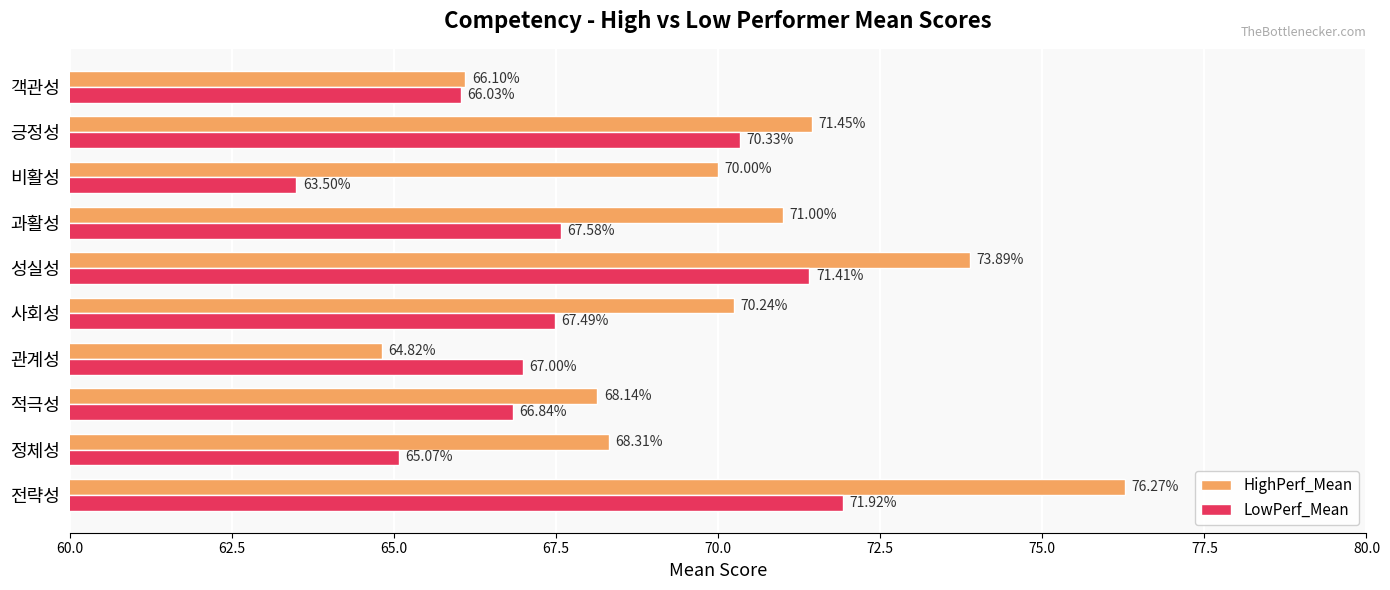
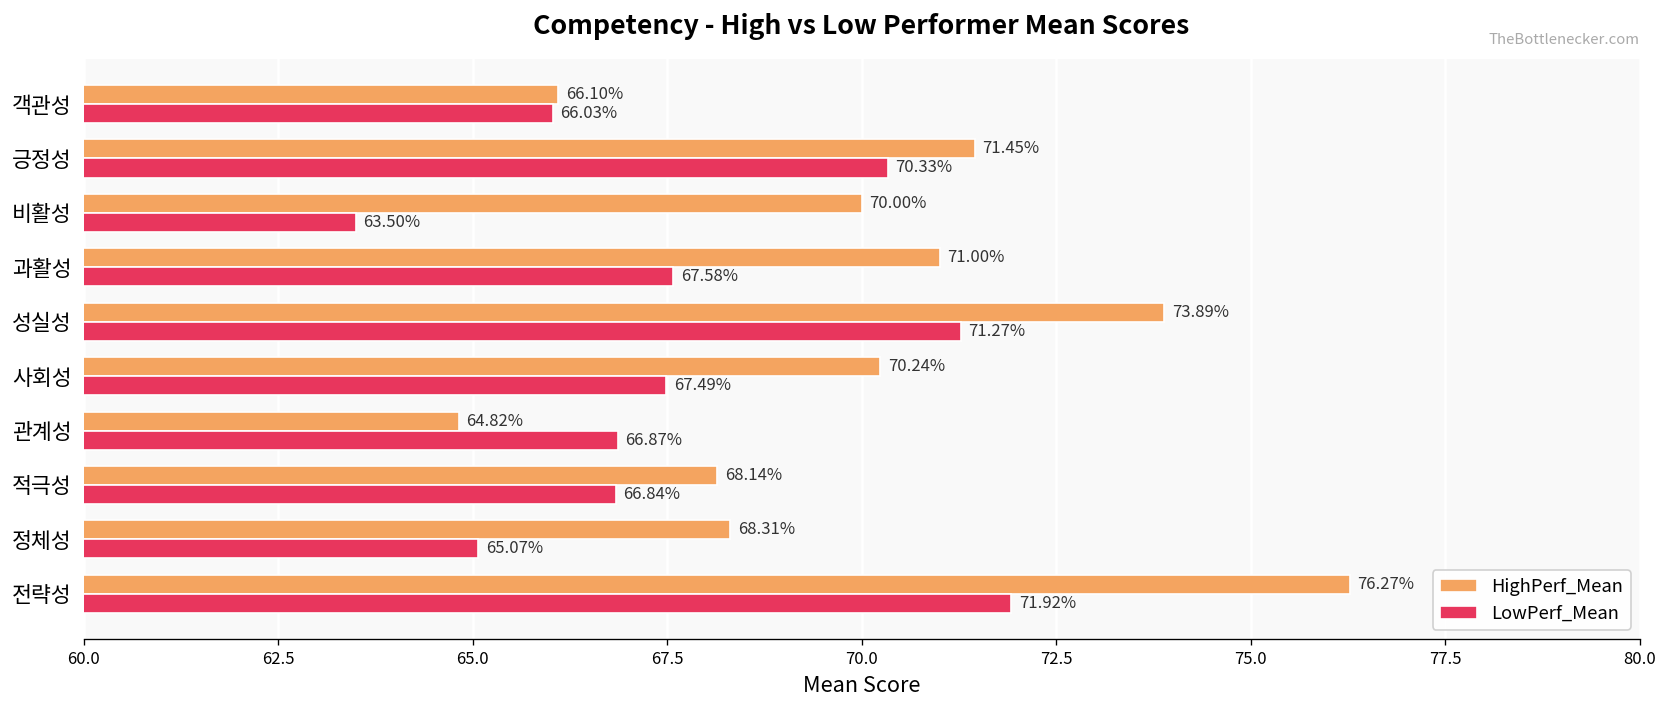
LowPerf_Mean, 성실성: 71.41% -> 71.27%
LowPerf_Mean, 관계성: 67.00% -> 66.87%
